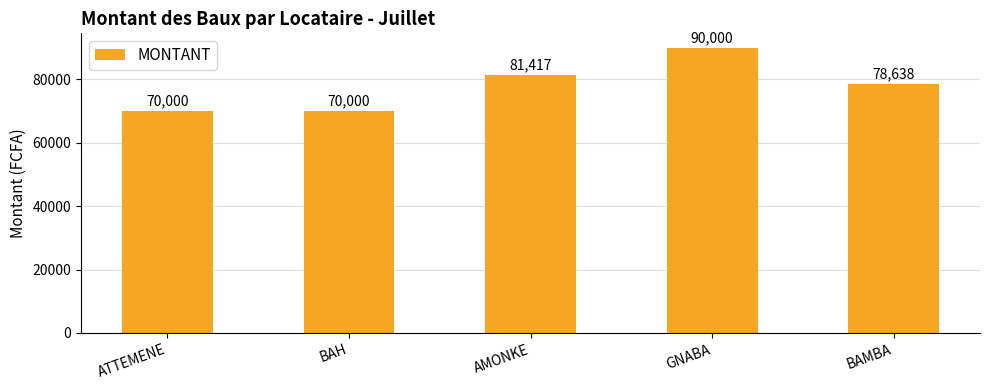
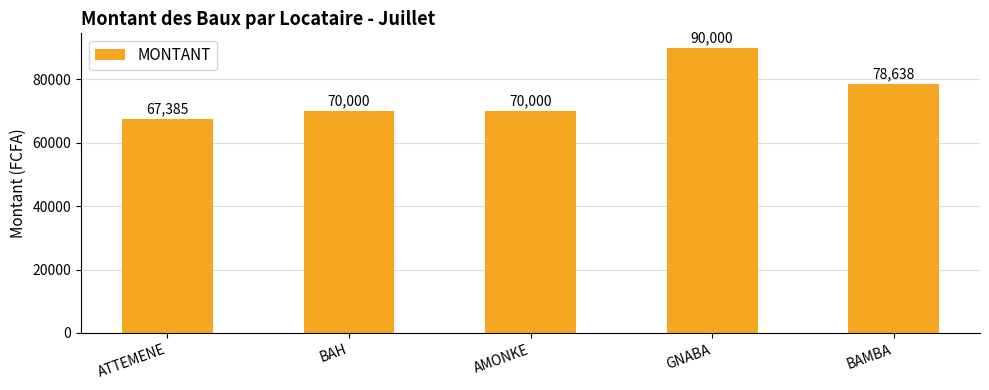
ATTEMENE: 70,000 -> 67,385
AMONKE: 81,417 -> 70,000
